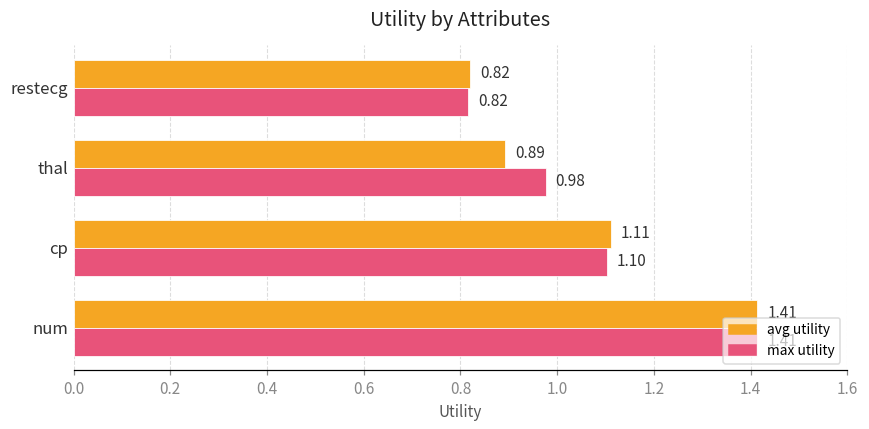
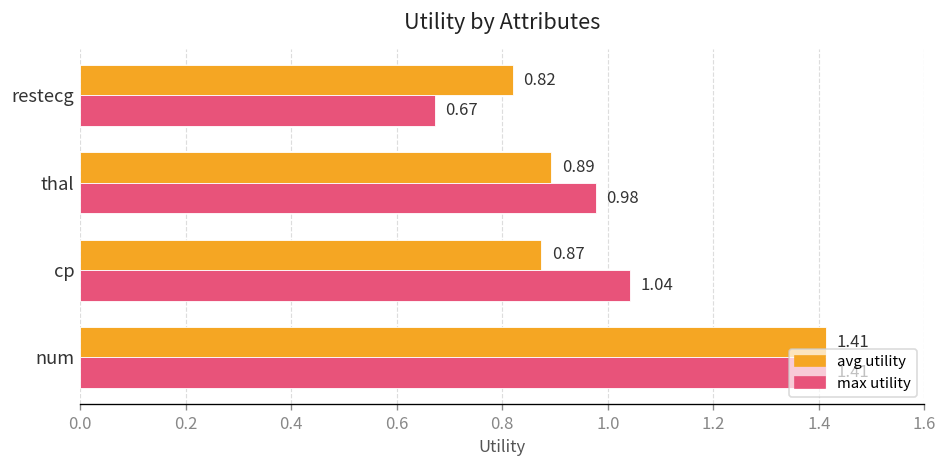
max utility, restecg: 0.82 -> 0.67
avg utility, cp: 1.11 -> 0.87
max utility, cp: 1.10 -> 1.04
